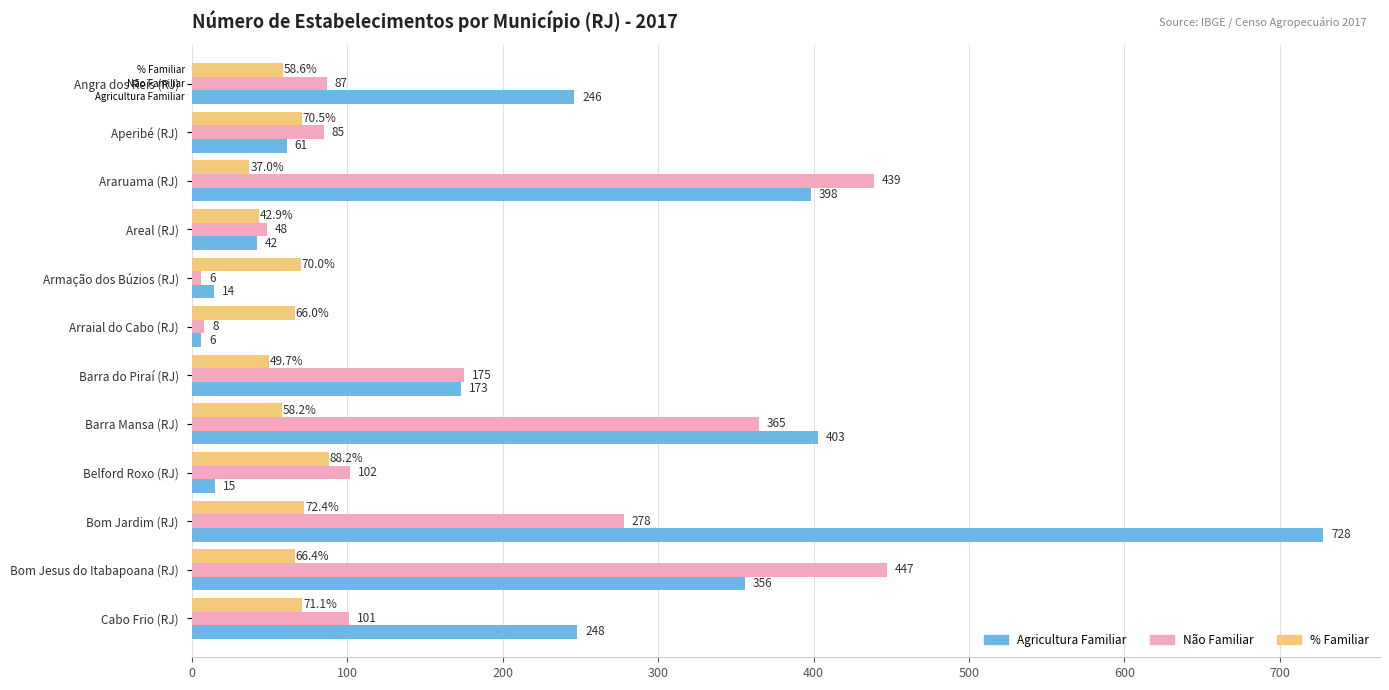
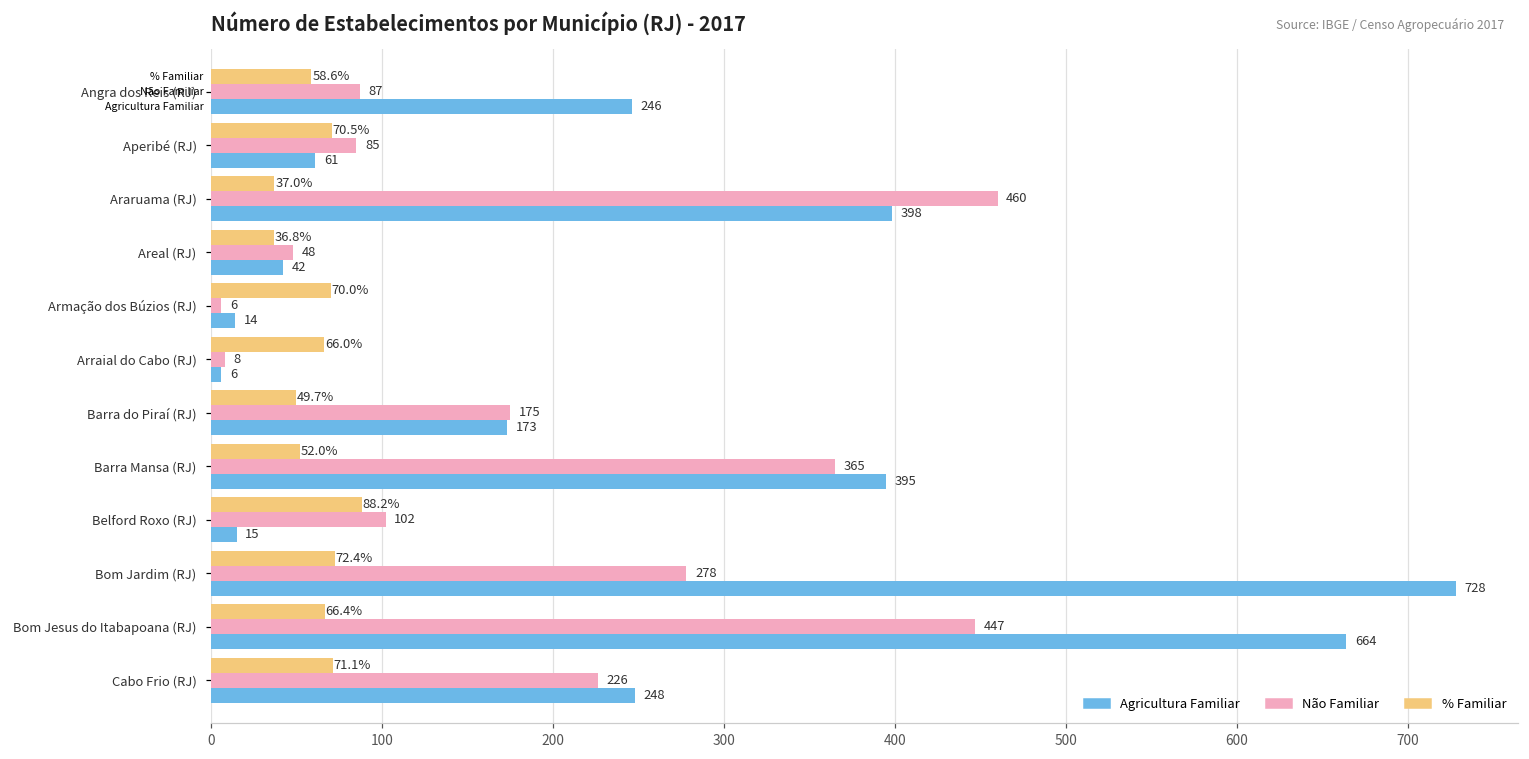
Não Familiar, Araruama (RJ): 439 -> 460
% Familiar, Areal (RJ): 42.9% -> 36.8%
% Familiar, Barra Mansa (RJ): 58.2% -> 52.0%
Agricultura Familiar, Barra Mansa (RJ): 403 -> 395
Agricultura Familiar, Bom Jesus do Itabapoana (RJ): 356 -> 664
Não Familiar, Cabo Frio (RJ): 101 -> 226
